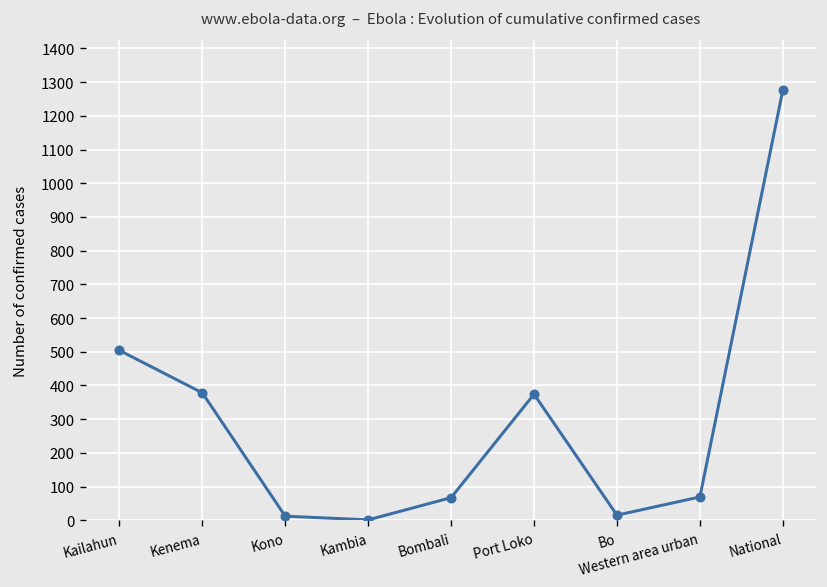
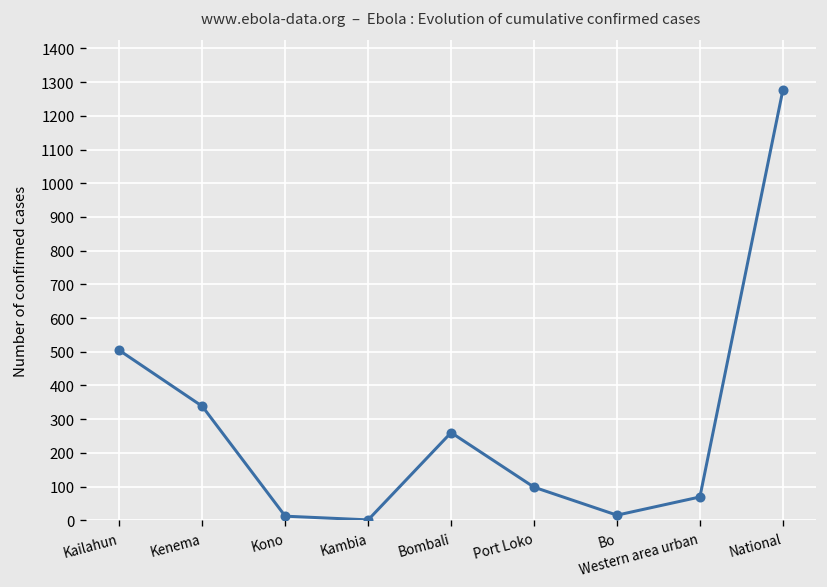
Kenema: 380 -> 340
Bombali: 70 -> 260
Port Loko: 370 -> 100
